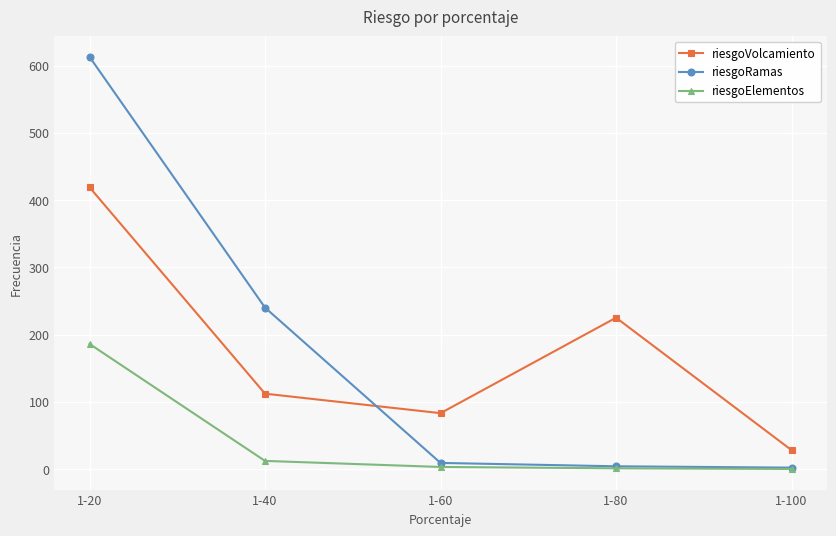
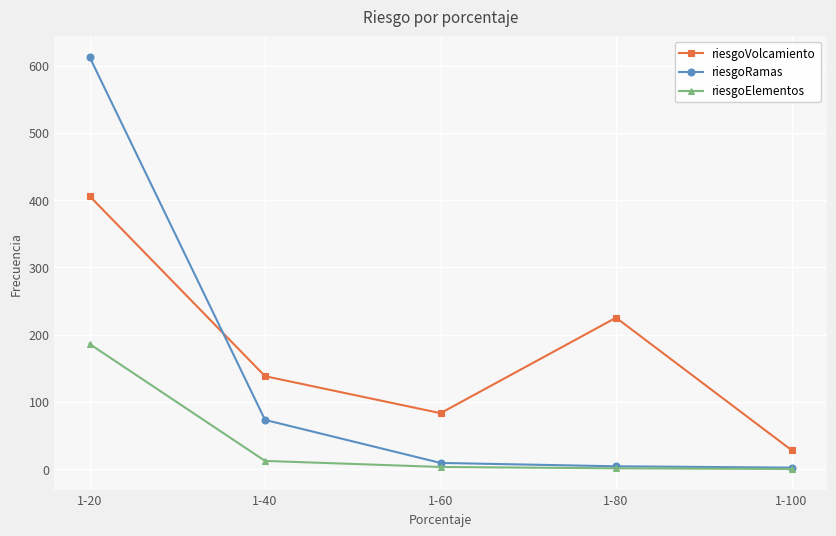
riesgoVolcamiento, 1-20: 420 -> 410
riesgoVolcamiento, 1-40: 110 -> 140
riesgoRamas, 1-40: 240 -> 70
